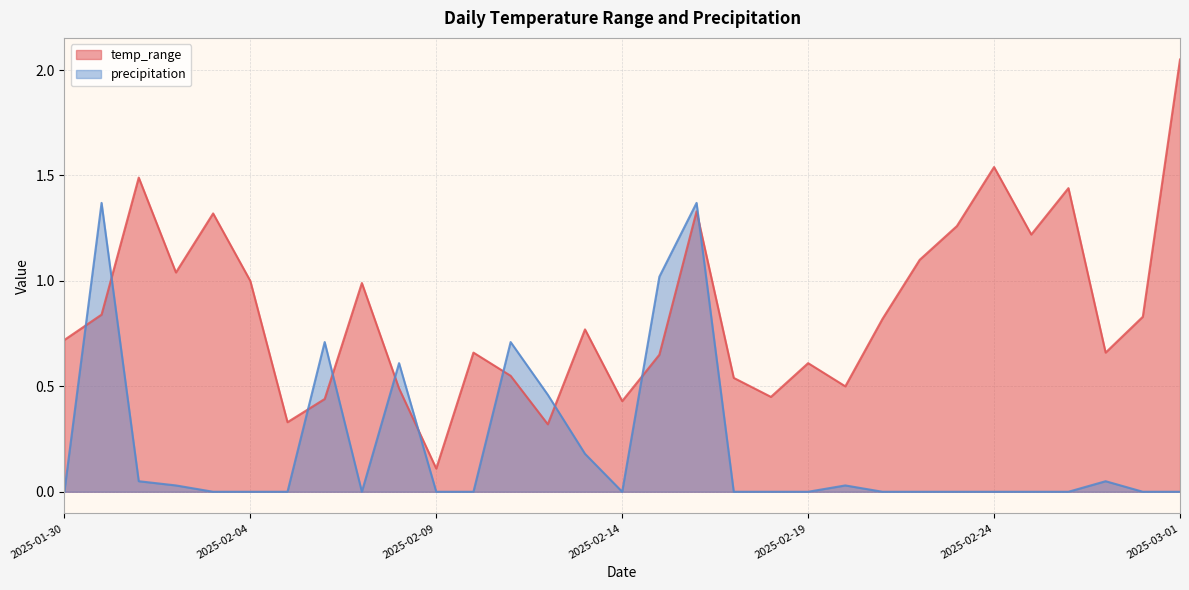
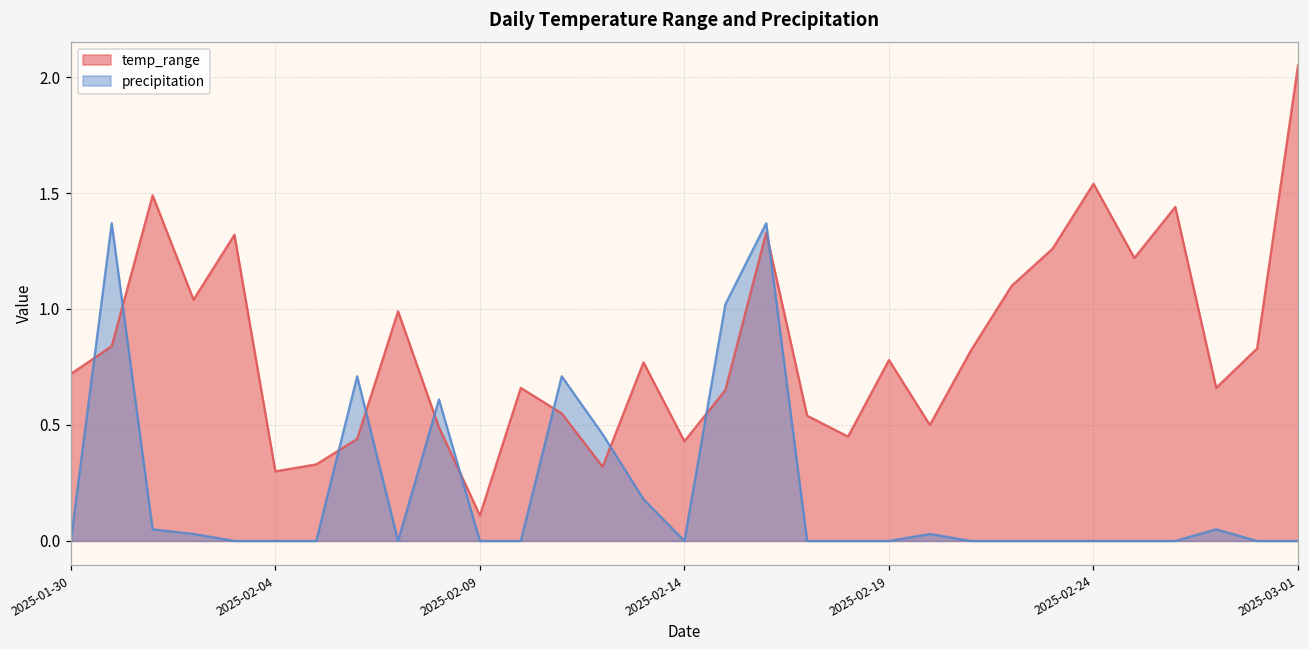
temp_range, 2025-02-04: 1.0 -> 0.3
temp_range, 2025-02-19: 0.61 -> 0.78
